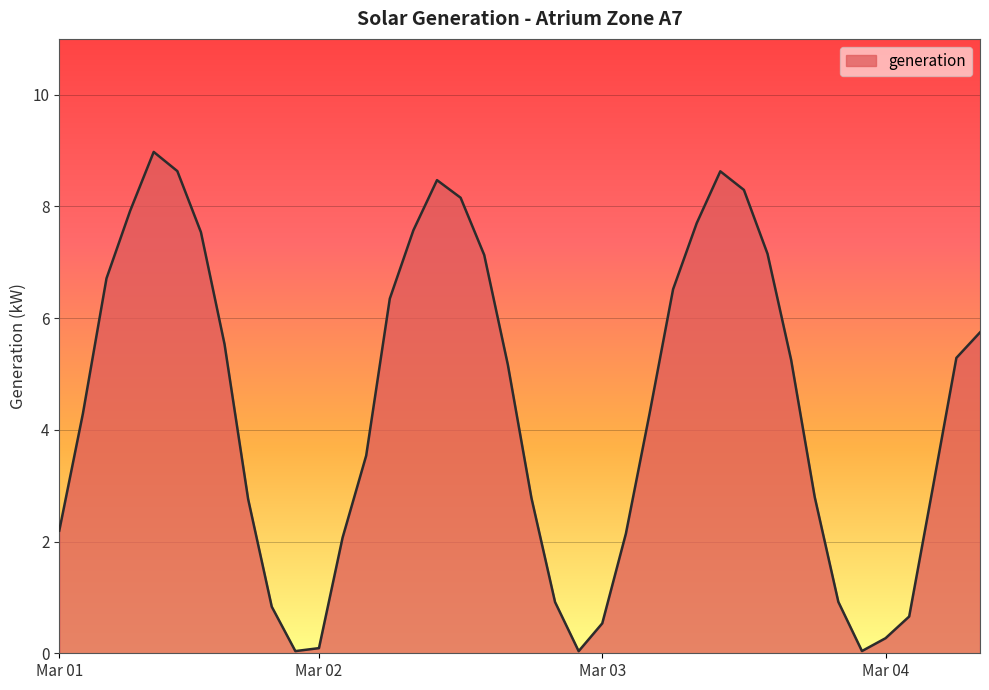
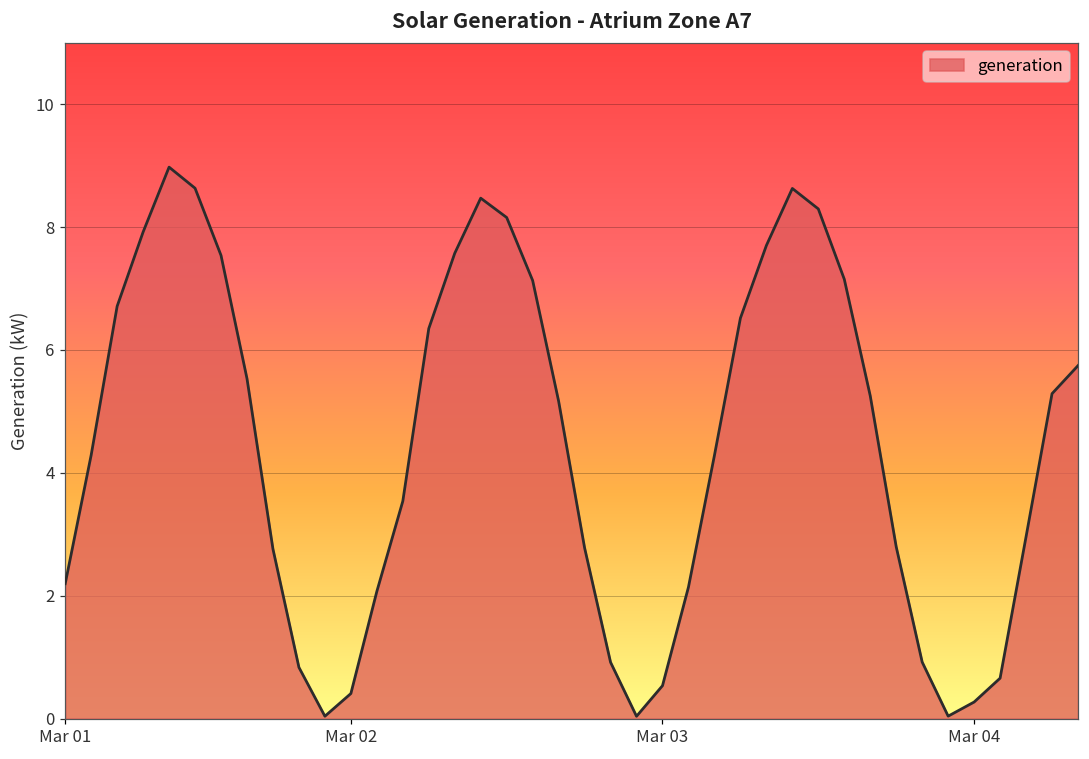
Mar 02: 0.1 -> 0.4
